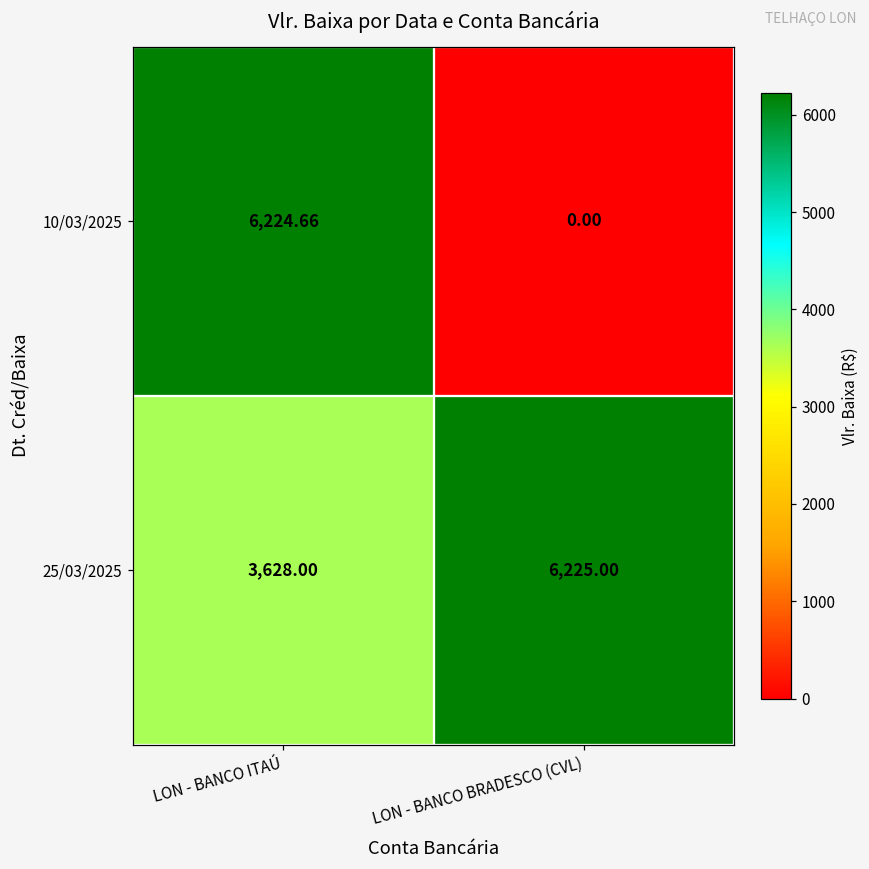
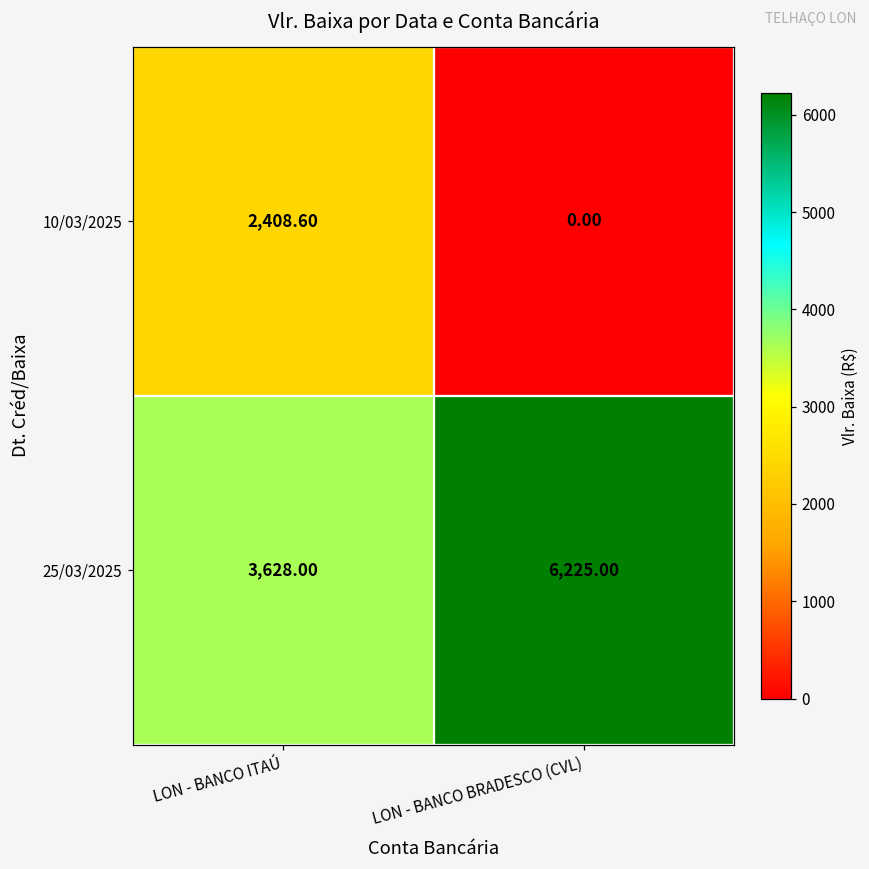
10/03/2025, LON - BANCO ITAÚ: 6,224.66 -> 2,408.60
